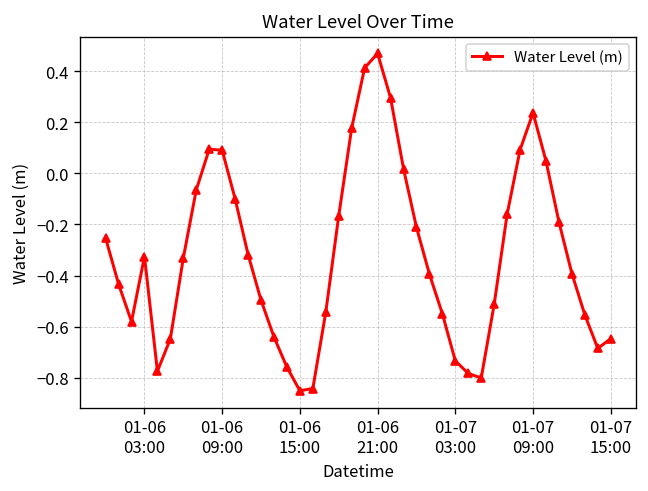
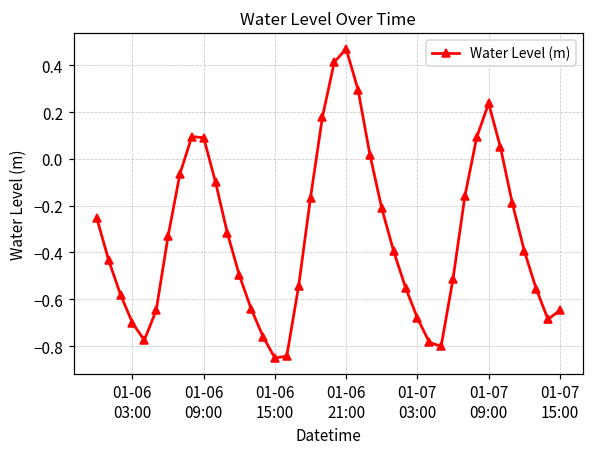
01-06 03:00: -0.33 -> -0.70
01-07 03:00: -0.73 -> -0.68
